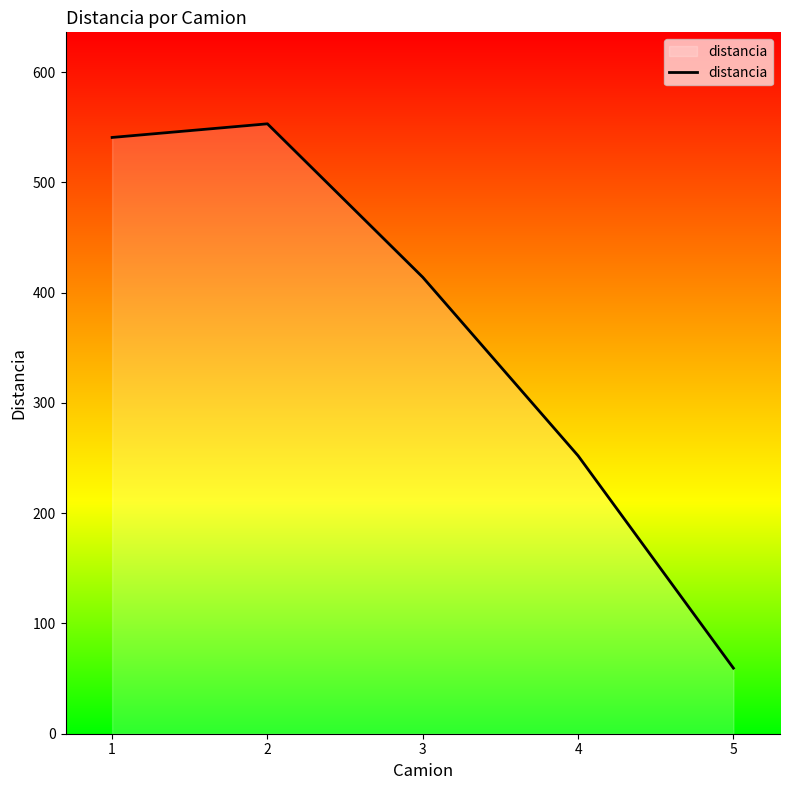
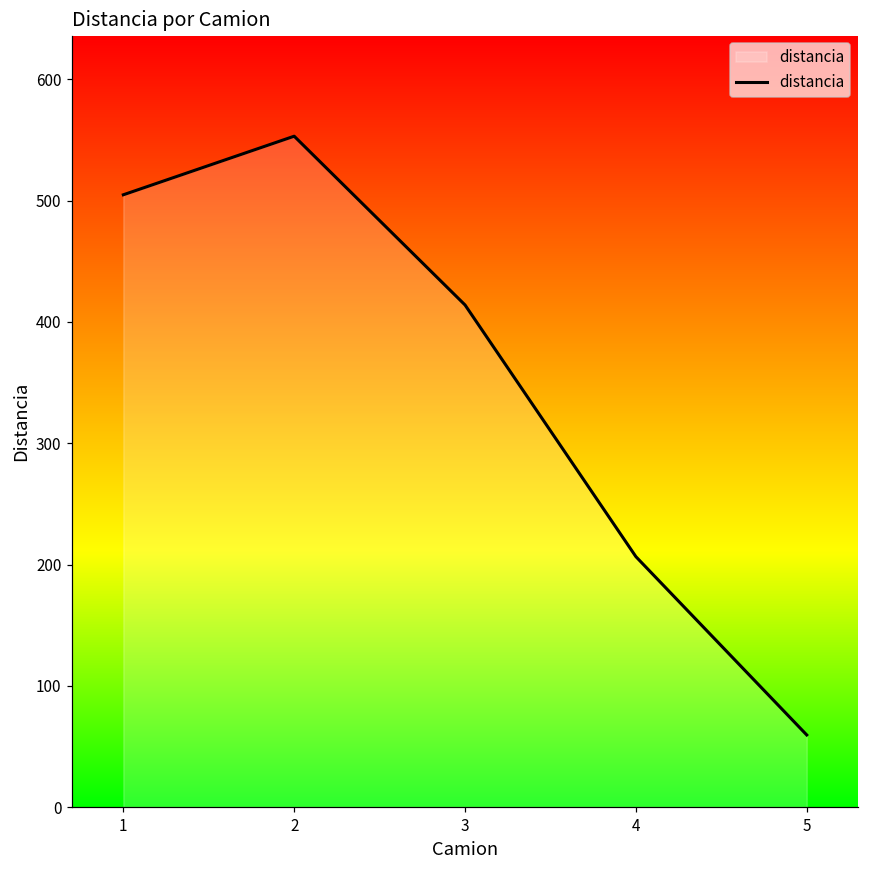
1: 541 -> 505
4: 252 -> 206
